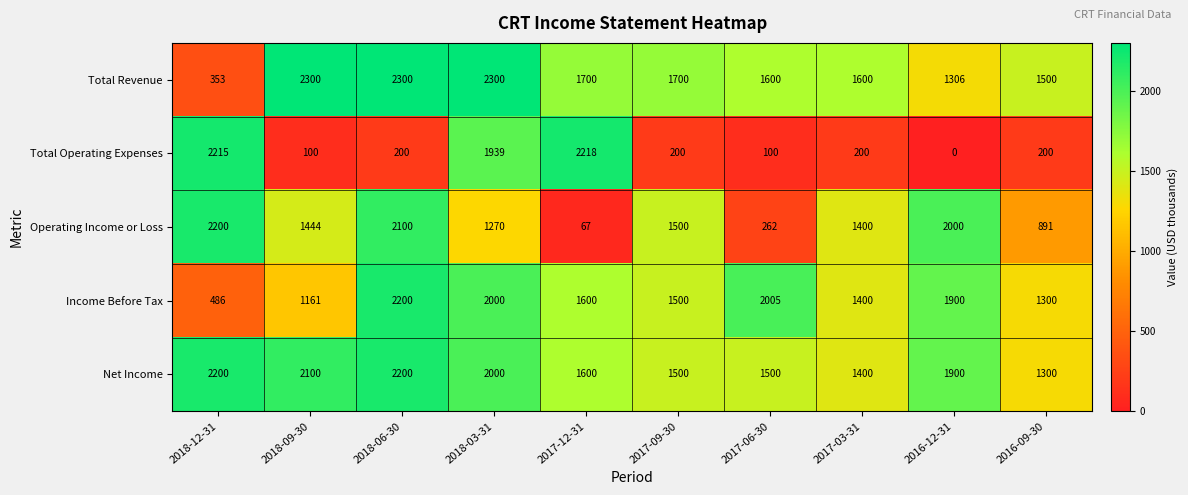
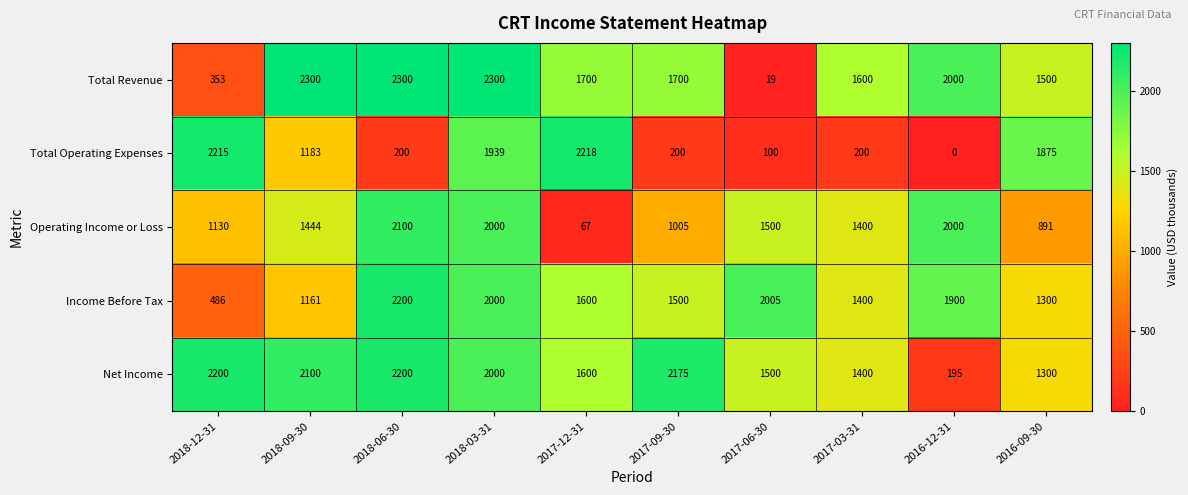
Total Revenue, 2017-06-30: 1600 -> 19
Total Revenue, 2016-12-31: 1306 -> 2000
Total Operating Expenses, 2018-09-30: 100 -> 1183
Total Operating Expenses, 2016-09-30: 200 -> 1875
Operating Income or Loss, 2018-12-31: 2200 -> 1130
Operating Income or Loss, 2018-03-31: 1270 -> 2000
Operating Income or Loss, 2017-09-30: 1500 -> 1005
Operating Income or Loss, 2017-06-30: 262 -> 1500
Net Income, 2017-09-30: 1500 -> 2175
Net Income, 2016-12-31: 1900 -> 195
